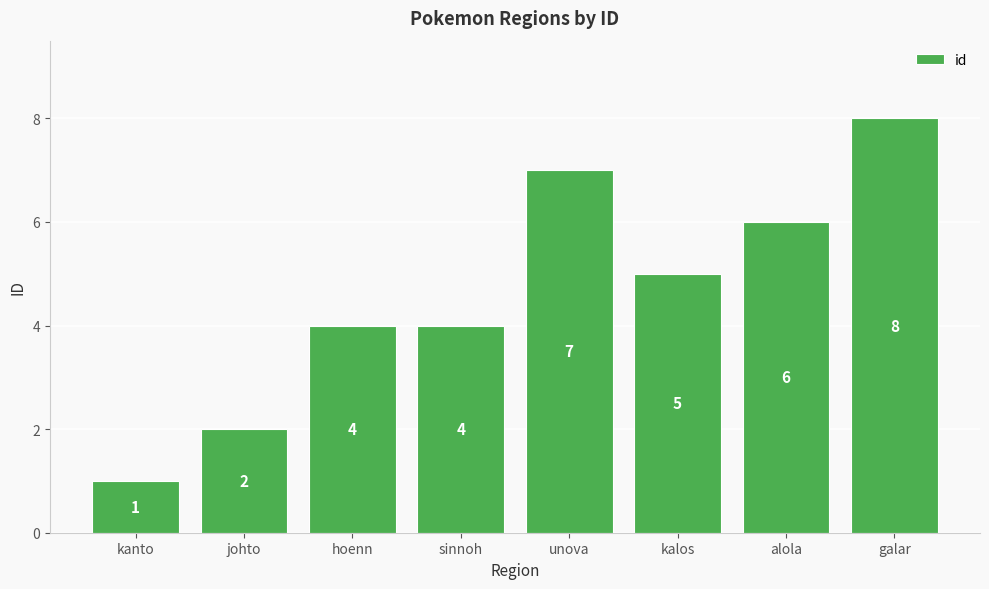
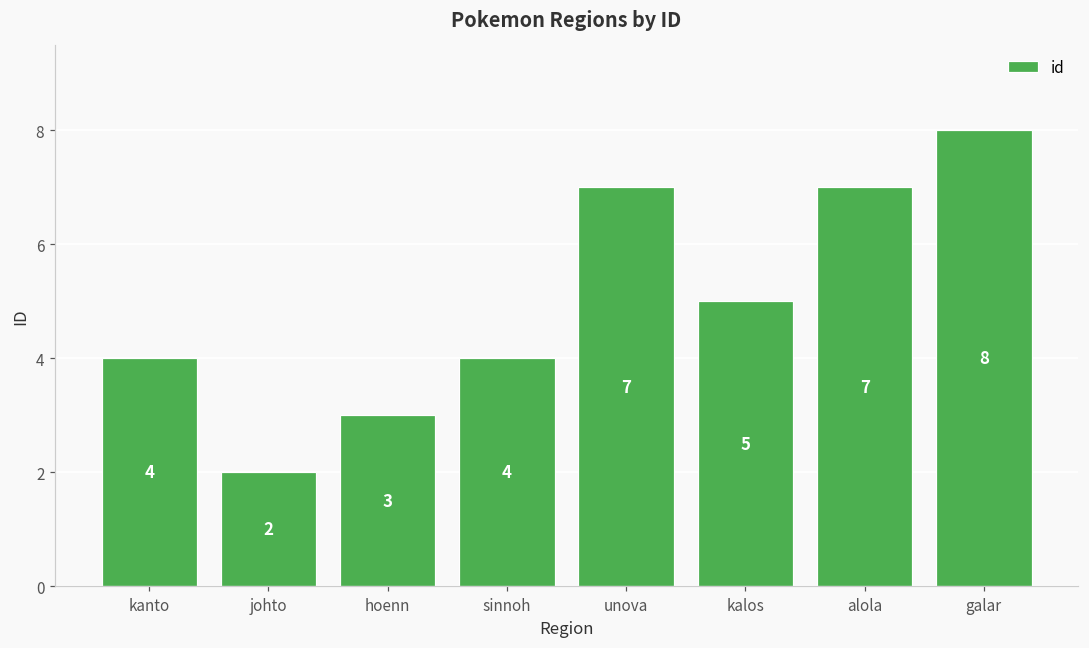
kanto: 1 -> 4
hoenn: 4 -> 3
alola: 6 -> 7
